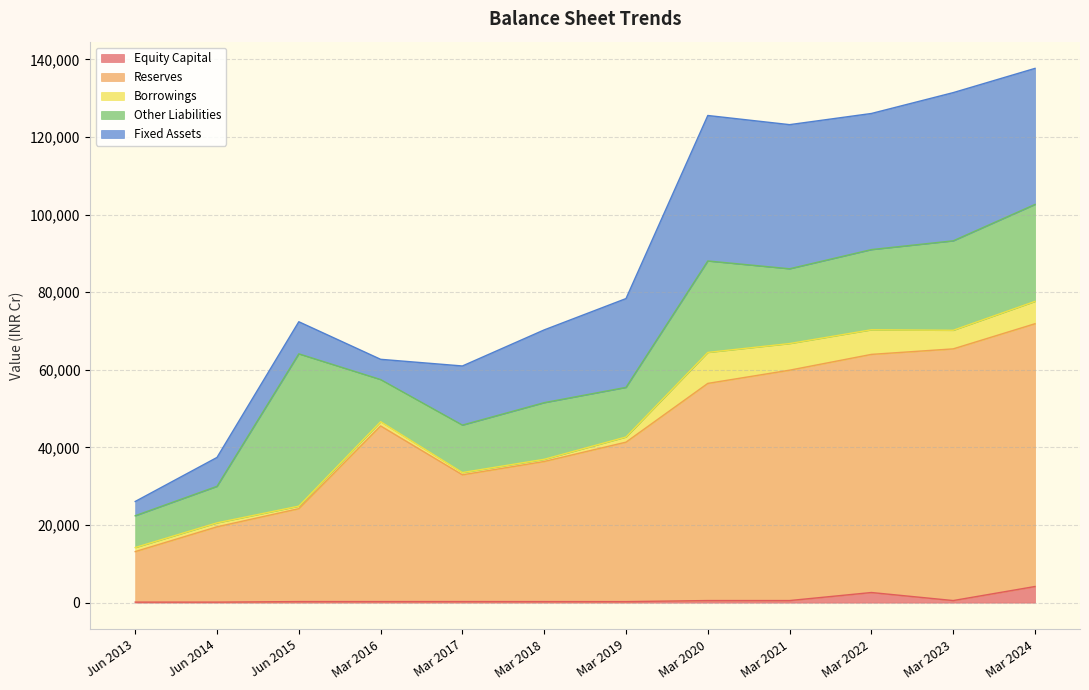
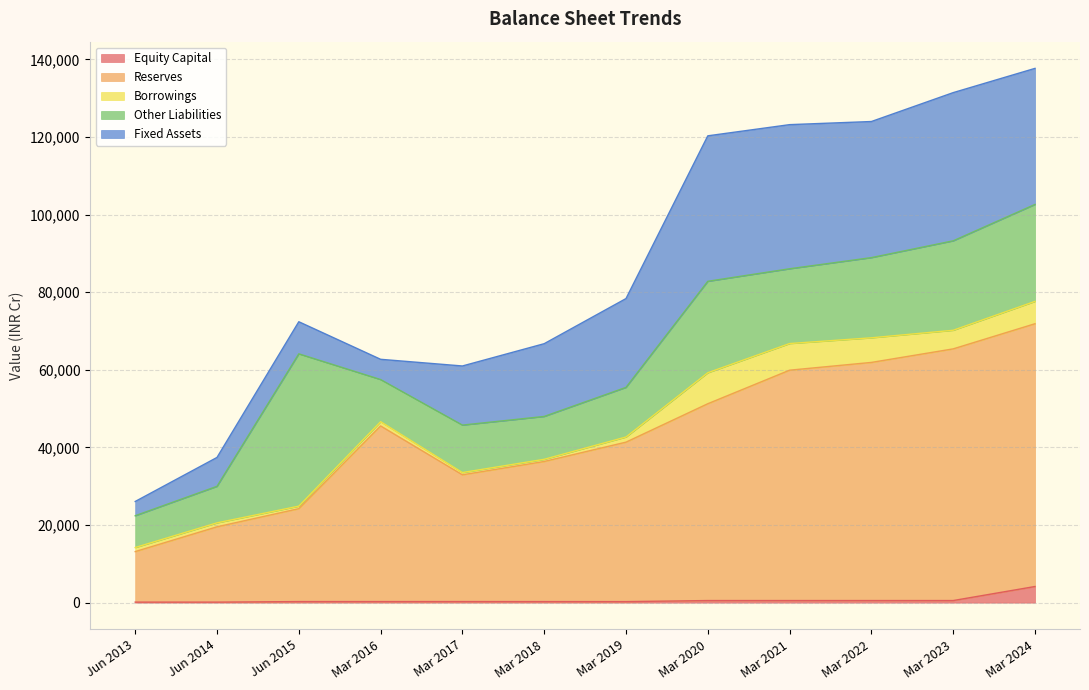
Other Liabilities, Mar 2018: 15,000 -> 11,000
Reserves, Mar 2020: 56,000 -> 51,000
Equity Capital, Mar 2022: 3,000 -> 1,000
